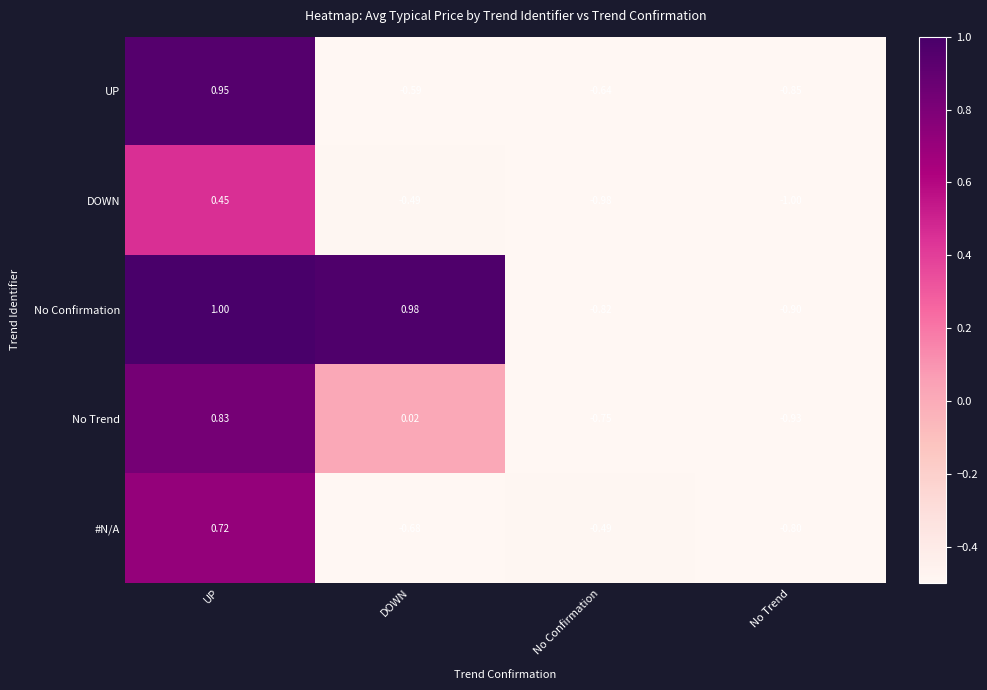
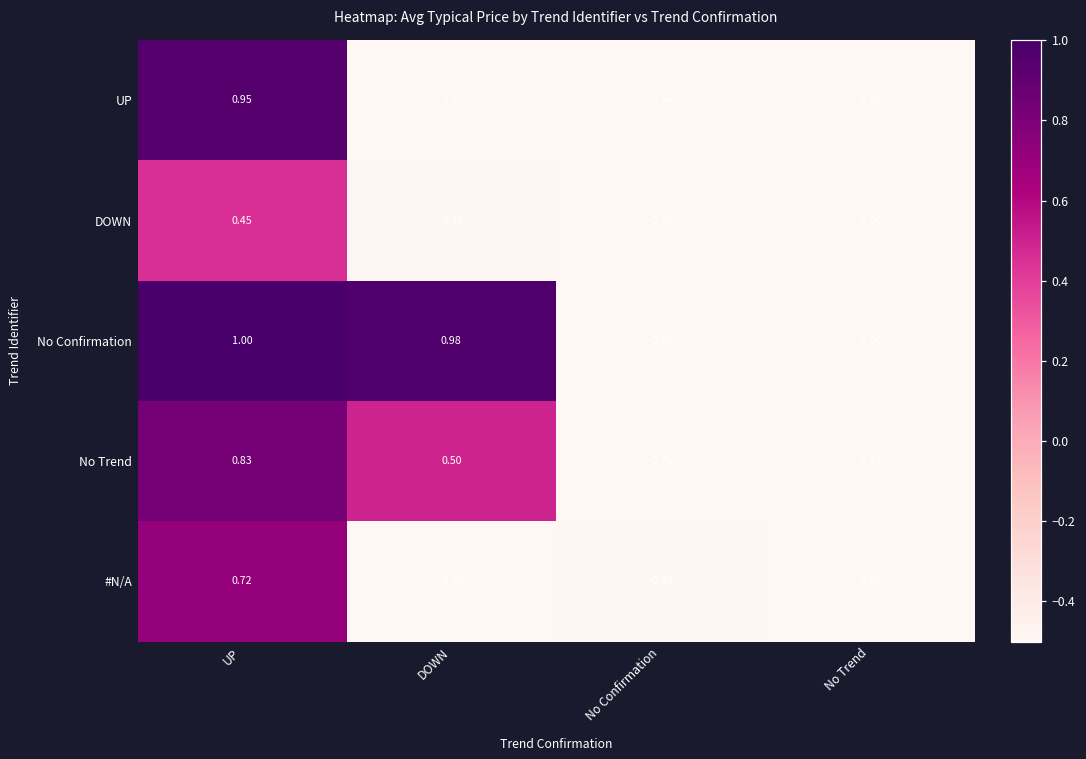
No Trend, DOWN: 0.02 -> 0.50
